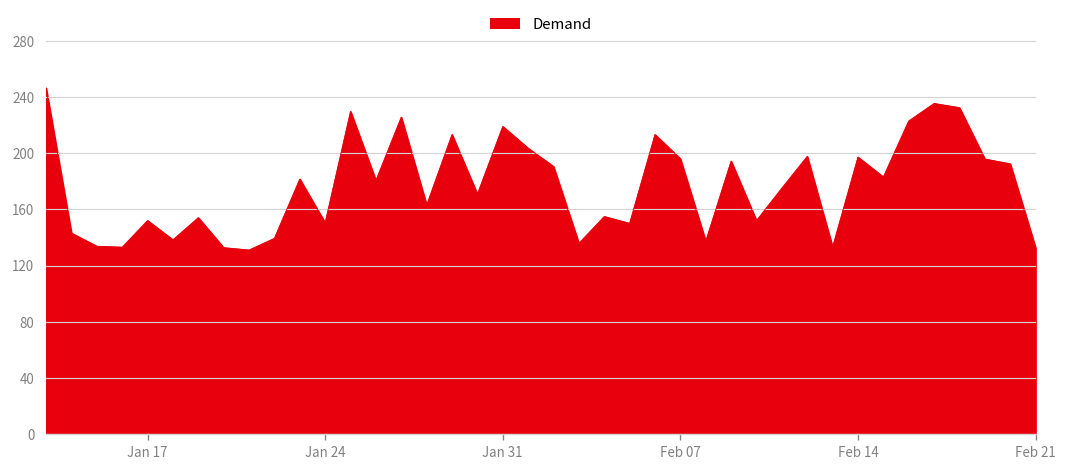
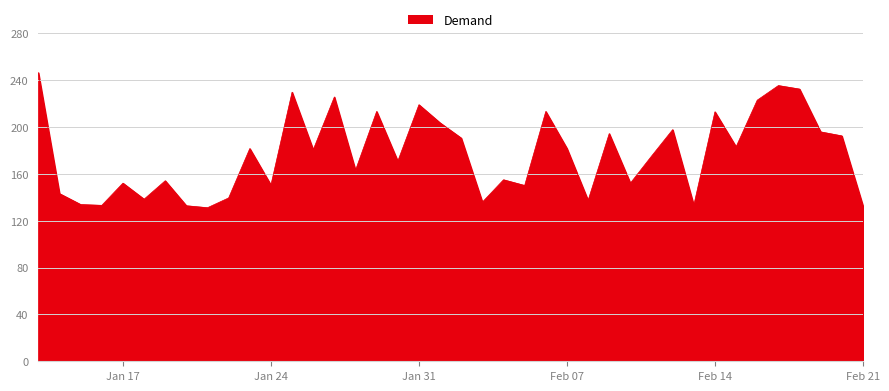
Feb 07: 196 -> 182
Feb 14: 197 -> 213
